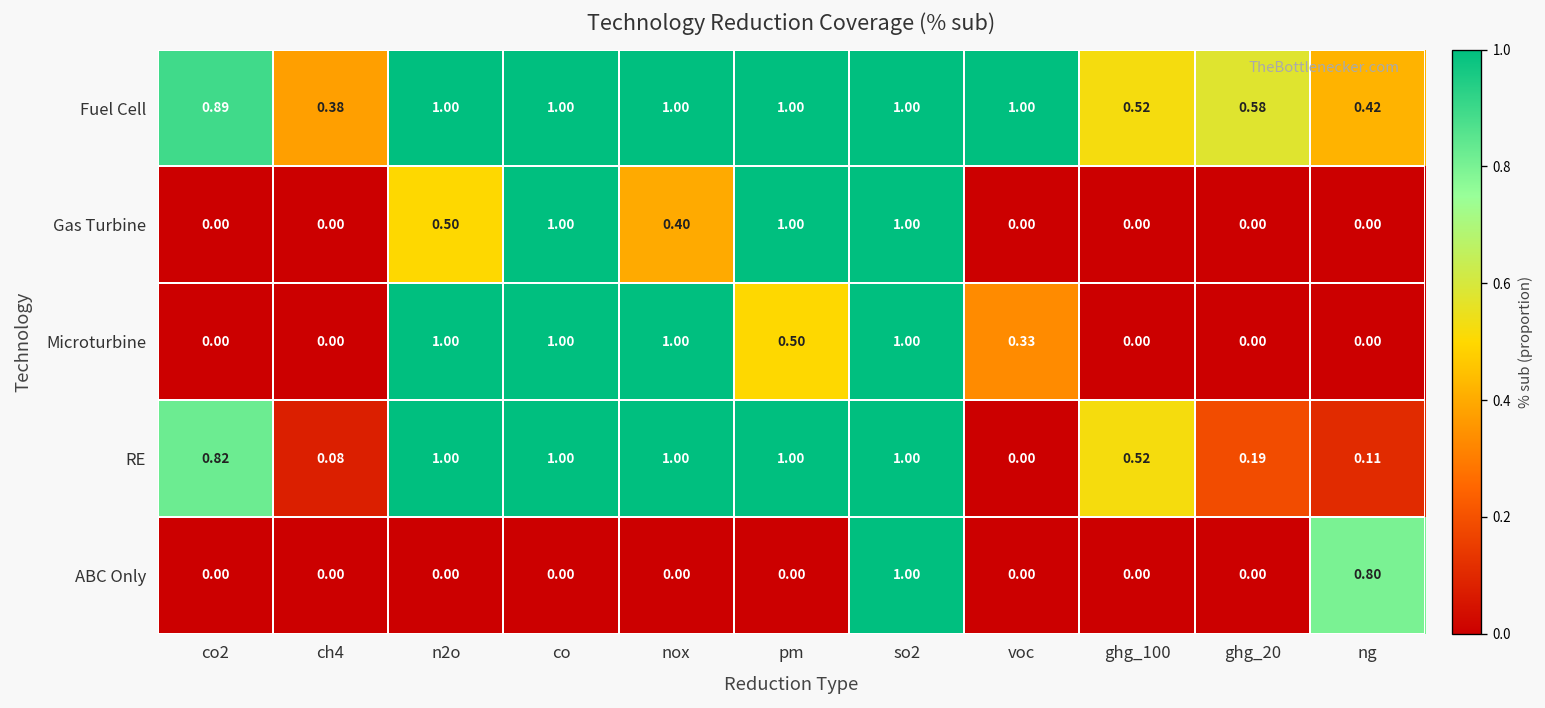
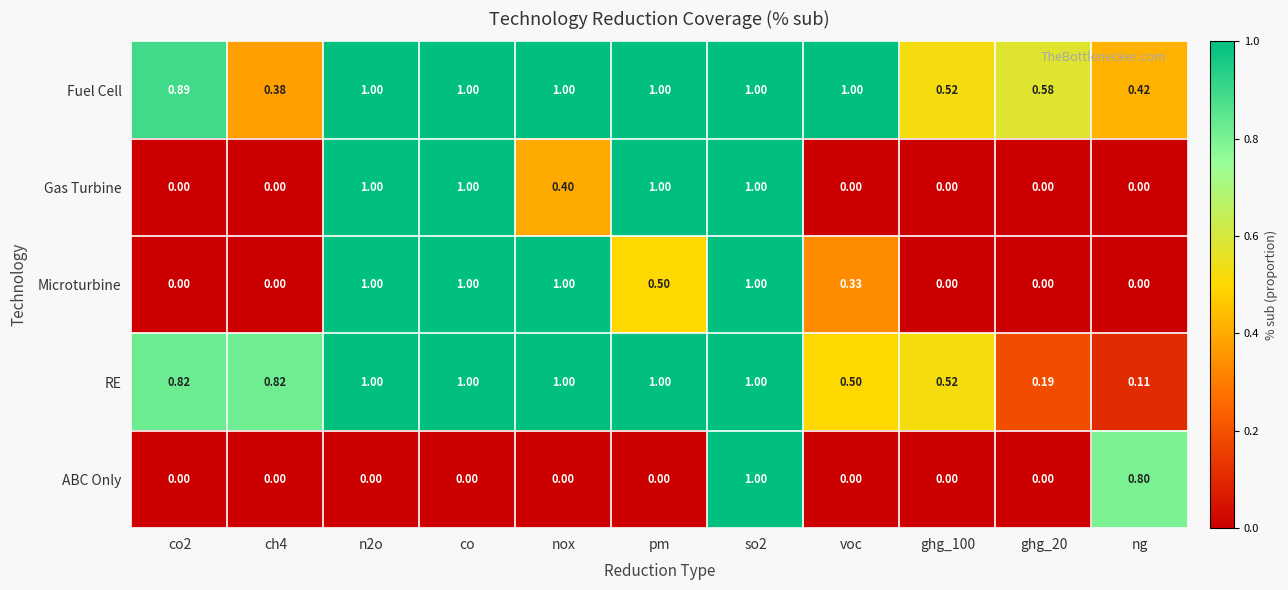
Gas Turbine, n2o: 0.50 -> 1.00
RE, ch4: 0.08 -> 0.82
RE, voc: 0.00 -> 0.50
